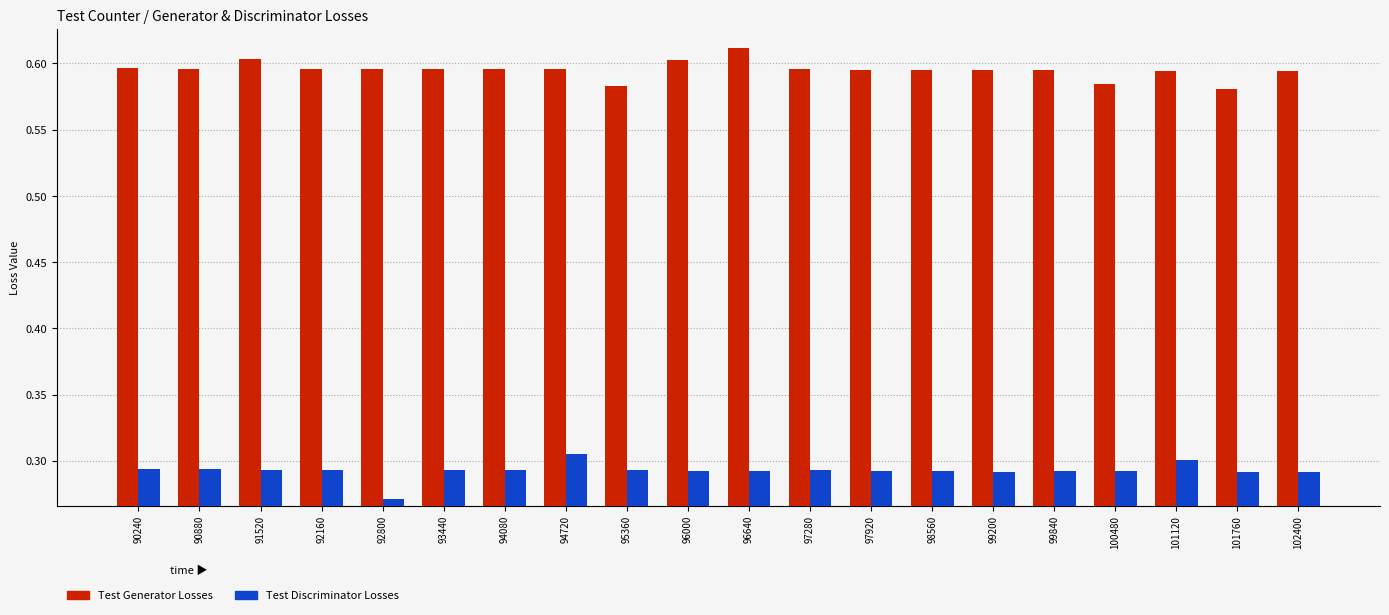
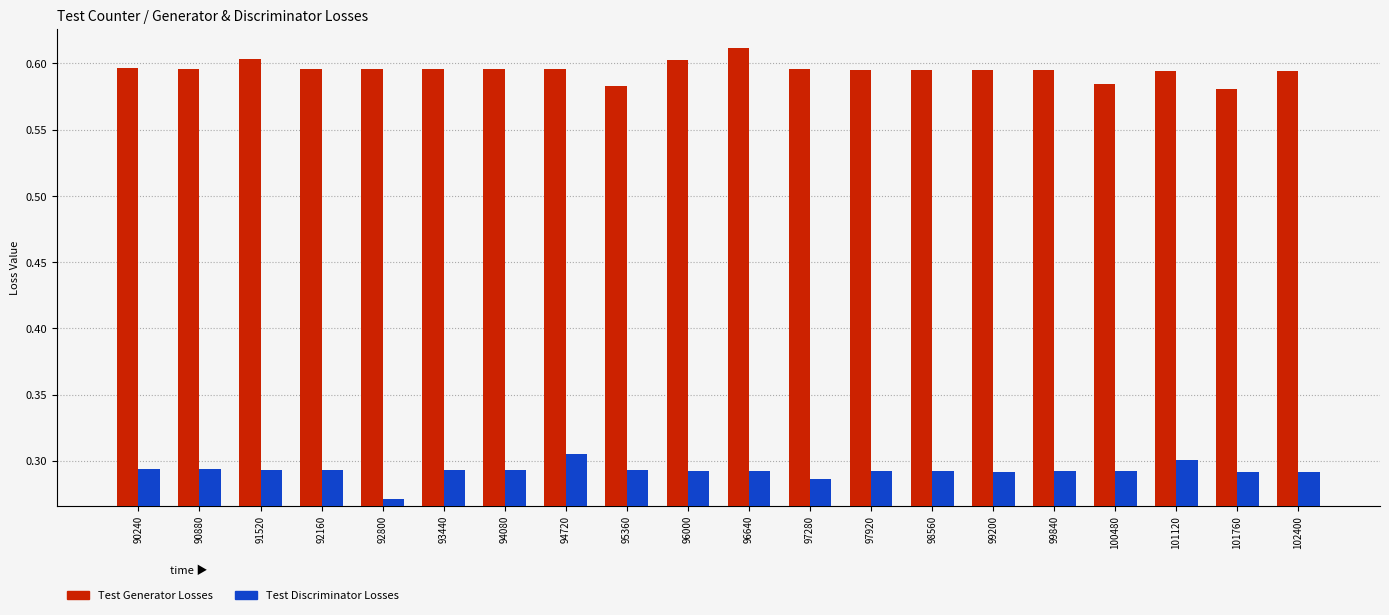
Test Discriminator Losses, 97280: 0.293 -> 0.286
